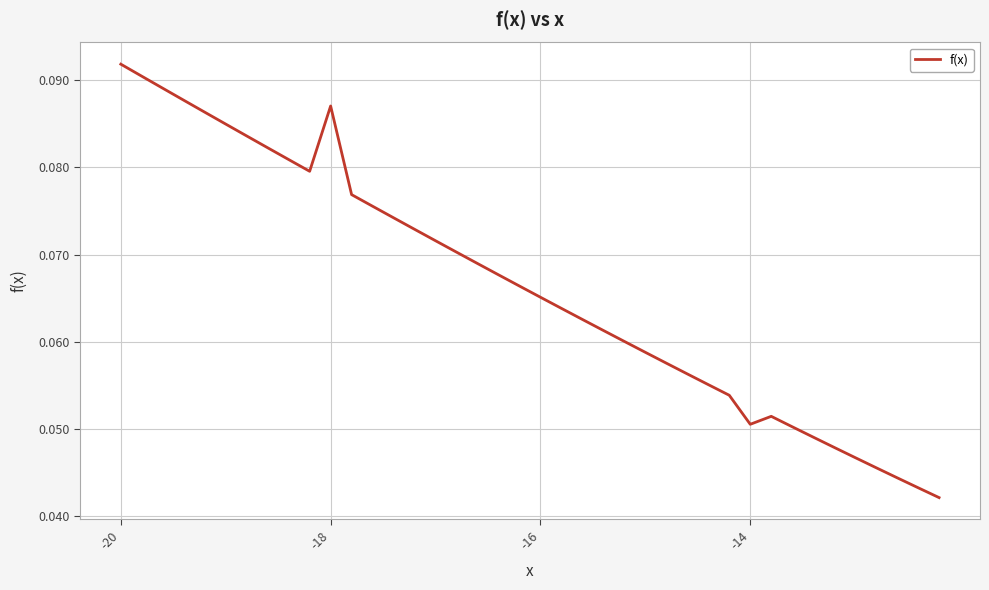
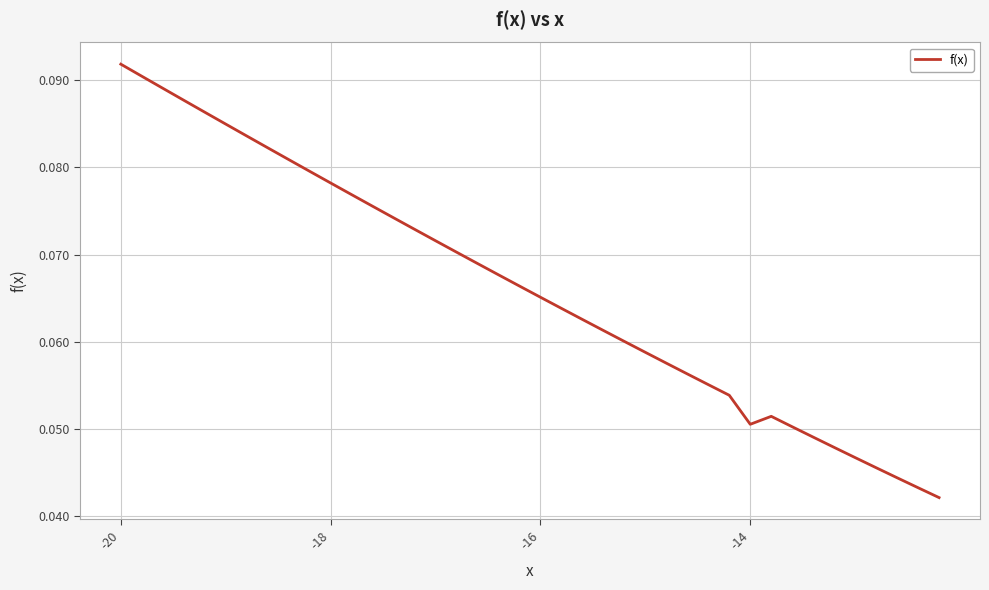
-18: 0.087 -> 0.078
